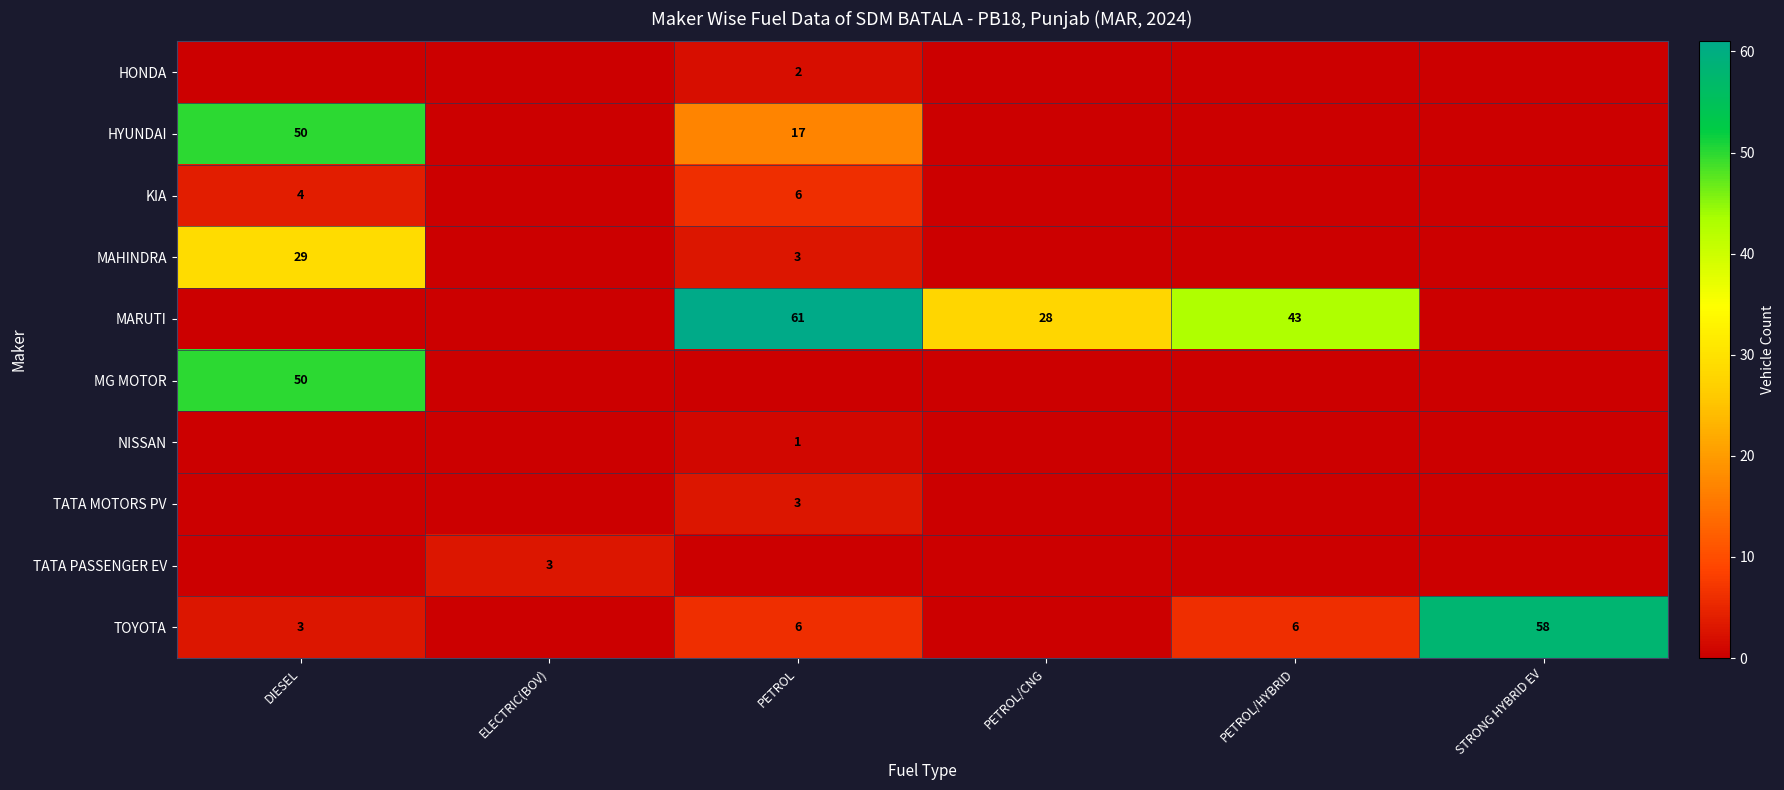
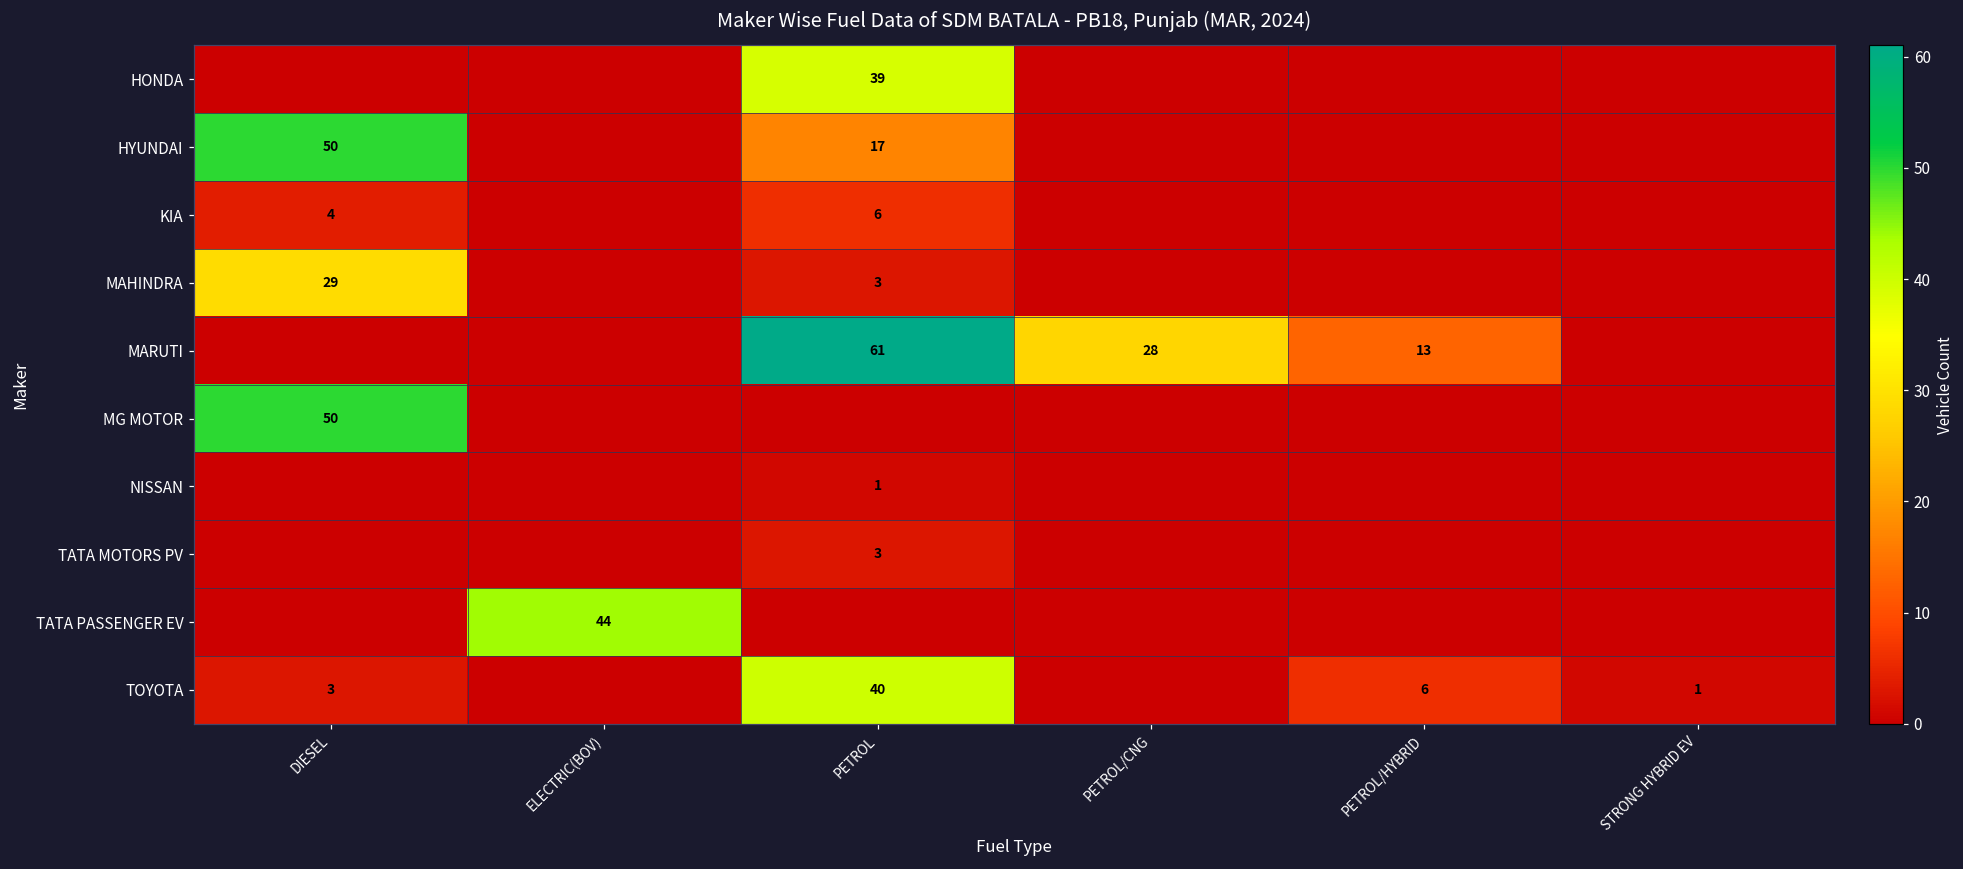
HONDA, PETROL: 2 -> 39
MARUTI, PETROL/HYBRID: 43 -> 13
TATA PASSENGER EV, ELECTRIC(BOV): 3 -> 44
TOYOTA, PETROL: 6 -> 40
TOYOTA, STRONG HYBRID EV: 58 -> 1
